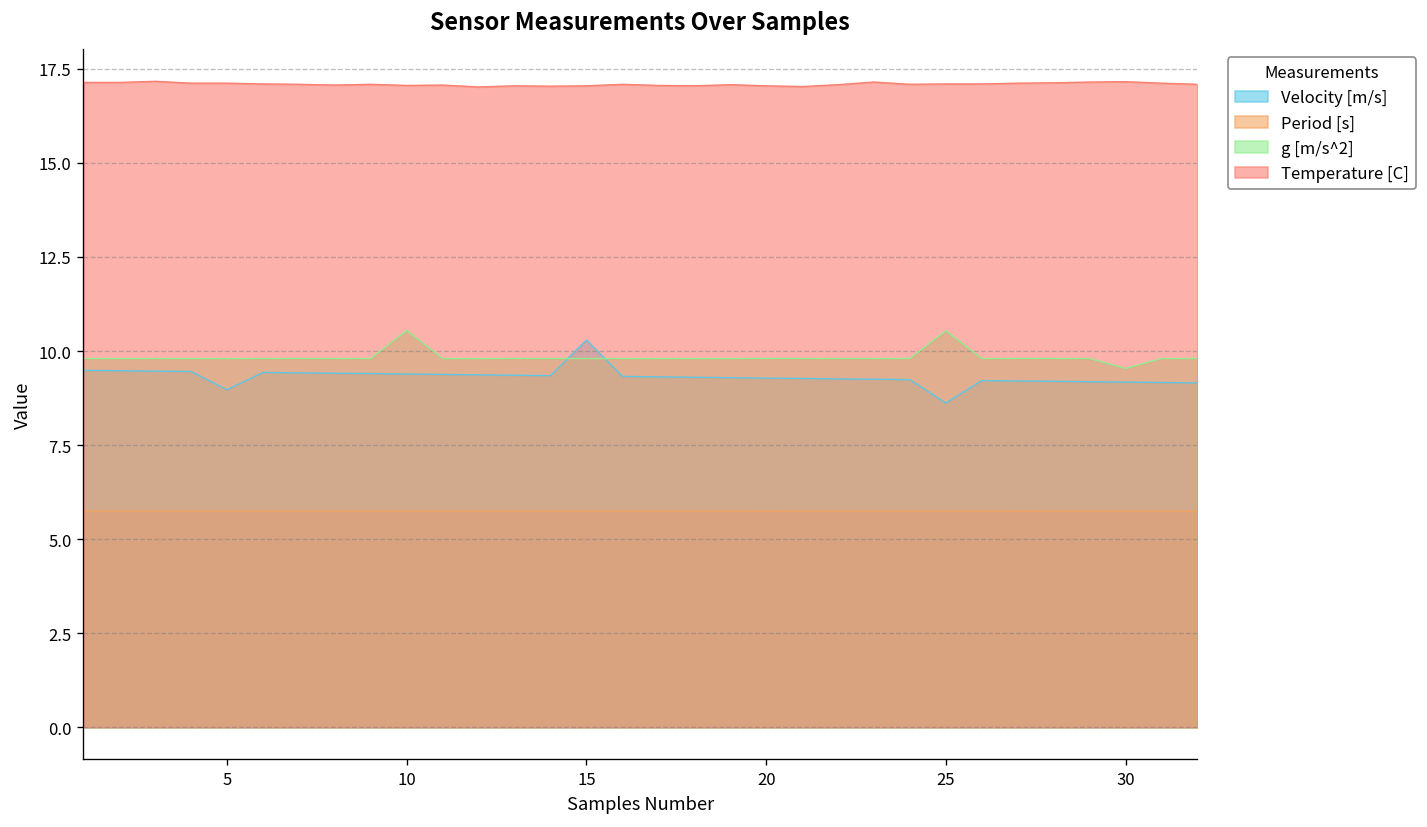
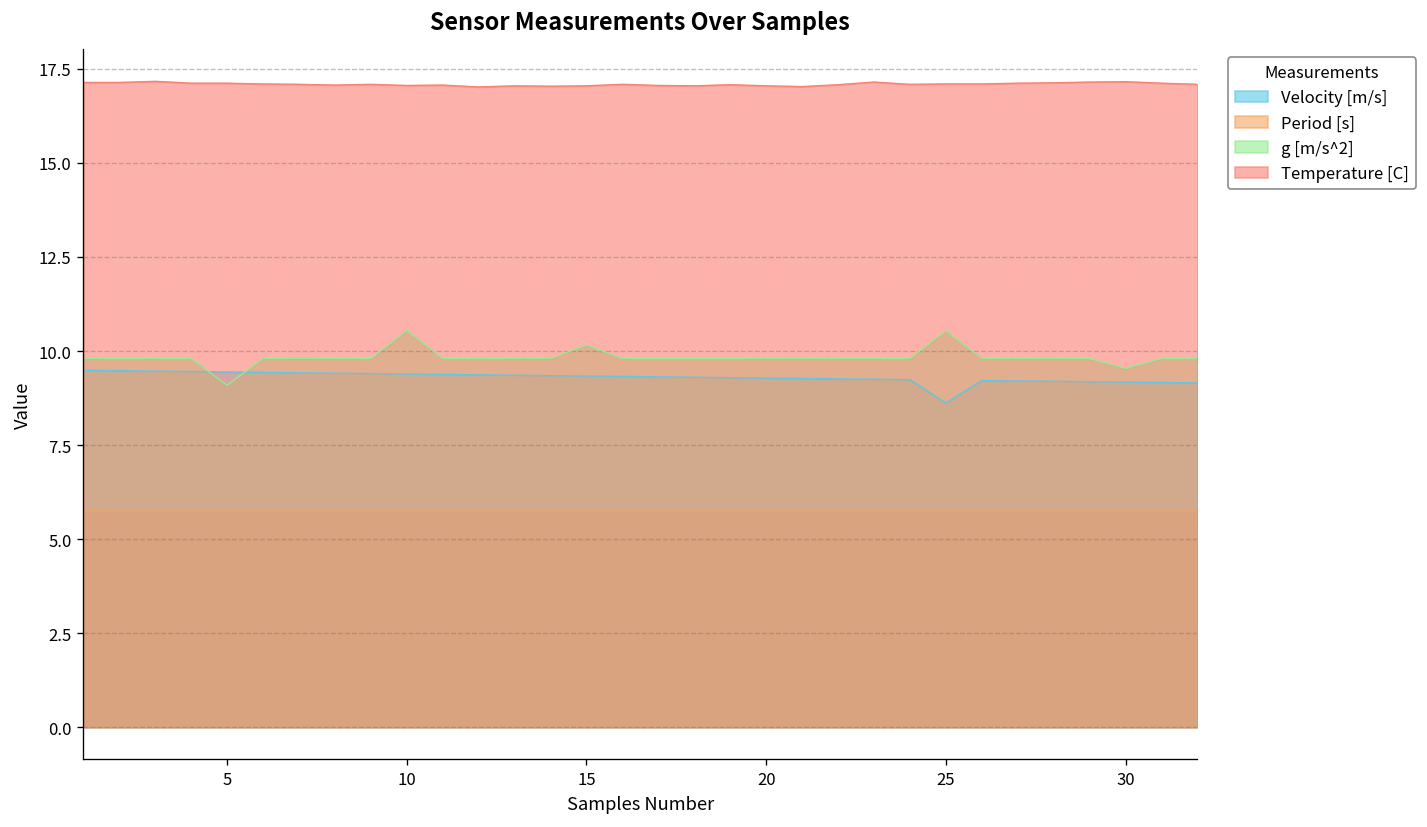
Velocity [m/s], 5: 9.0 -> 9.4
g [m/s^2], 5: 9.8 -> 9.1
Velocity [m/s], 15: 10.3 -> 9.3
g [m/s^2], 15: 9.8 -> 10.2
